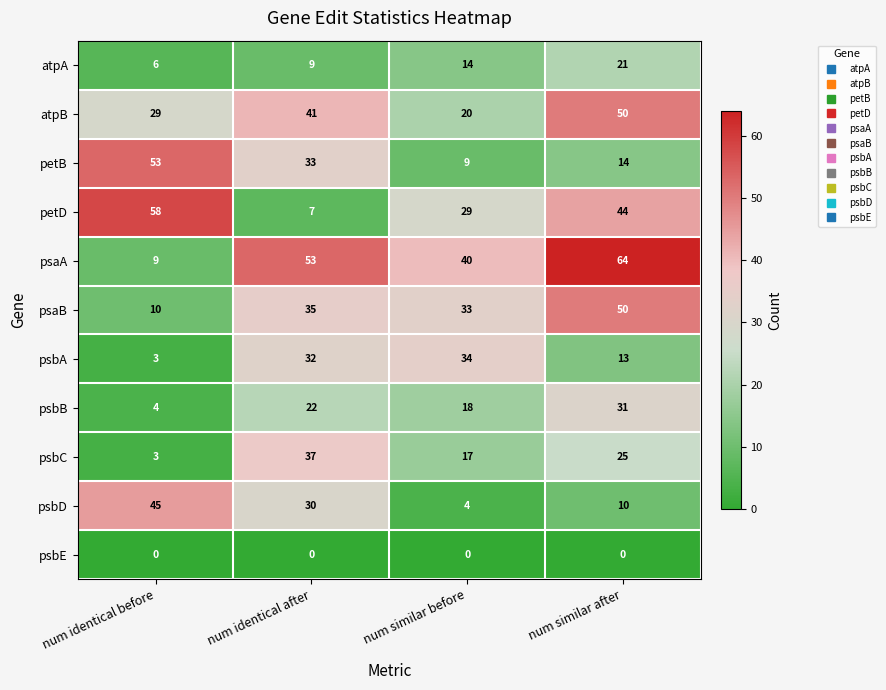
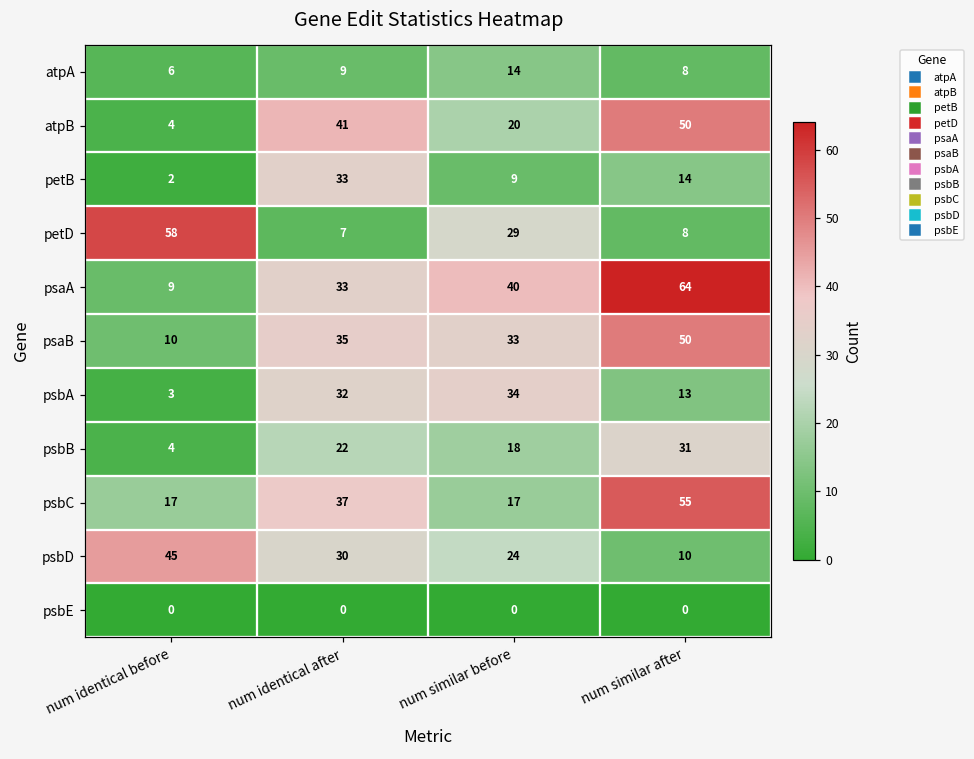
atpA, num similar after: 21 -> 8
atpB, num identical before: 29 -> 4
petB, num identical before: 53 -> 2
petD, num similar after: 44 -> 8
psaA, num identical after: 53 -> 33
psbC, num identical before: 3 -> 17
psbC, num similar after: 25 -> 55
psbD, num similar before: 4 -> 24
